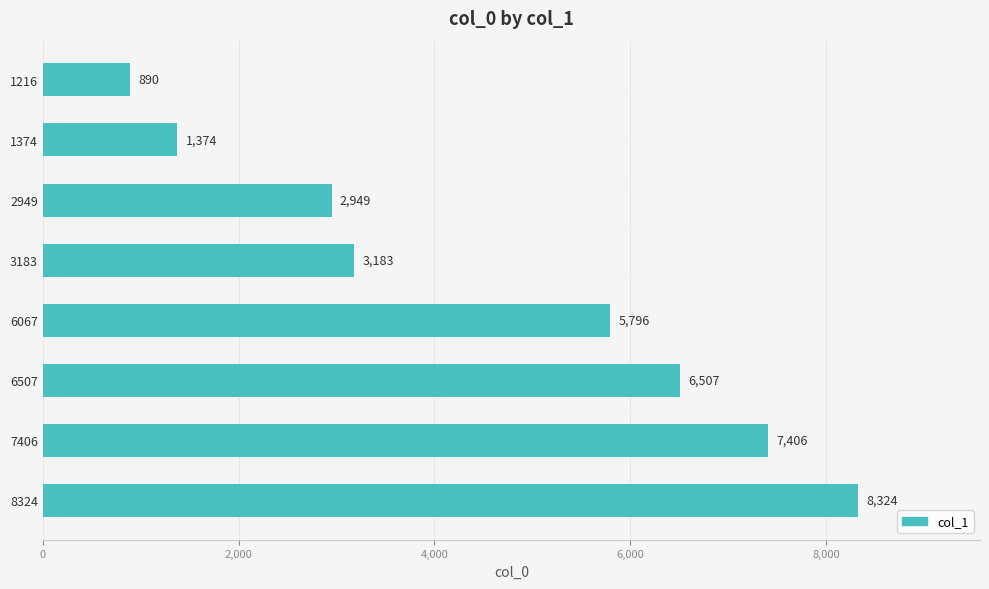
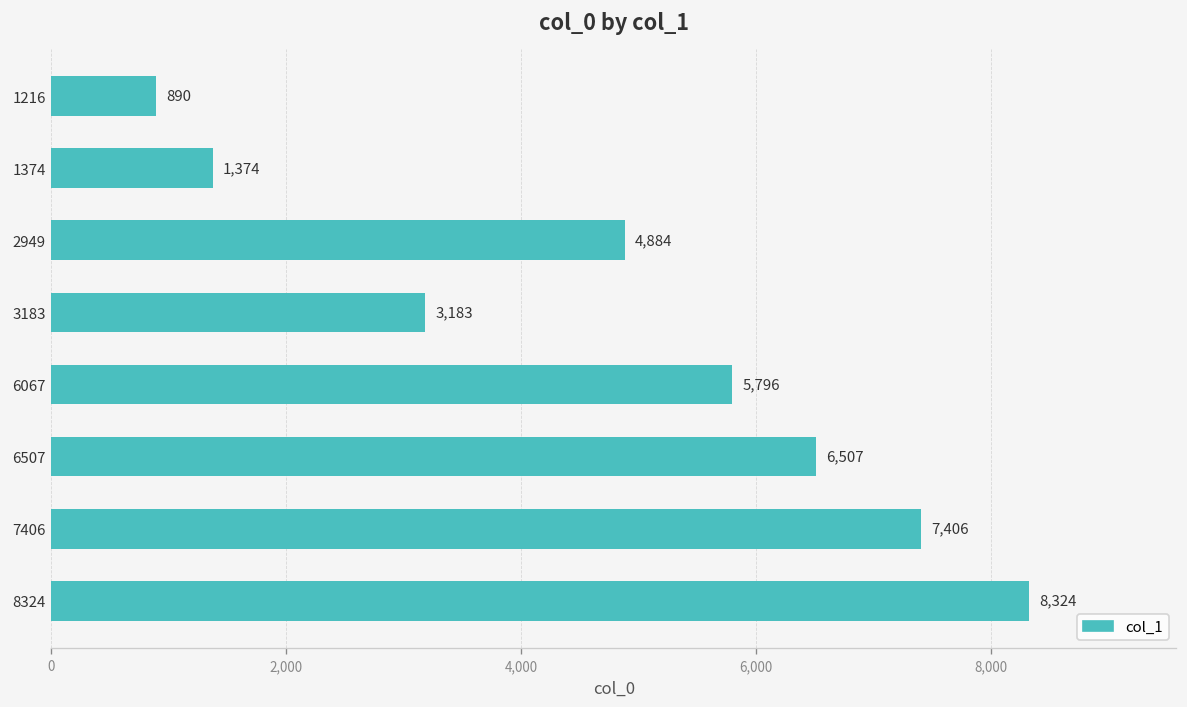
2949: 2,949 -> 4,884
